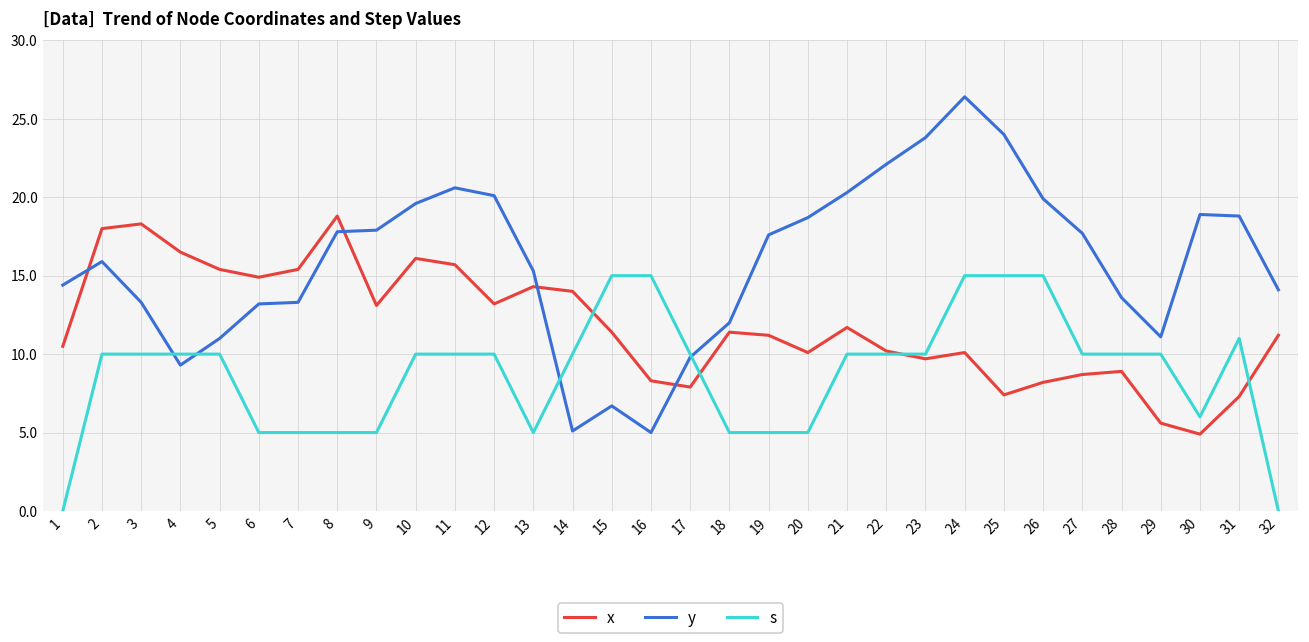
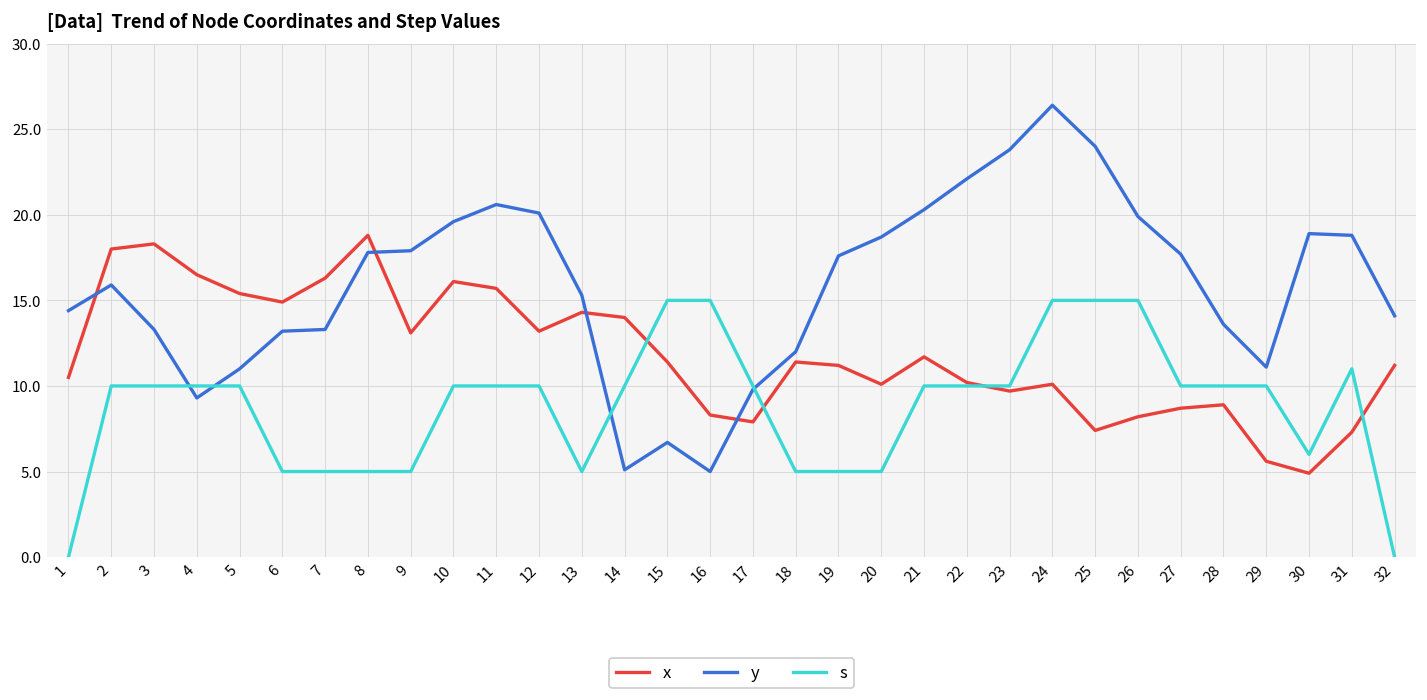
x, 7: 15.4 -> 16.3
